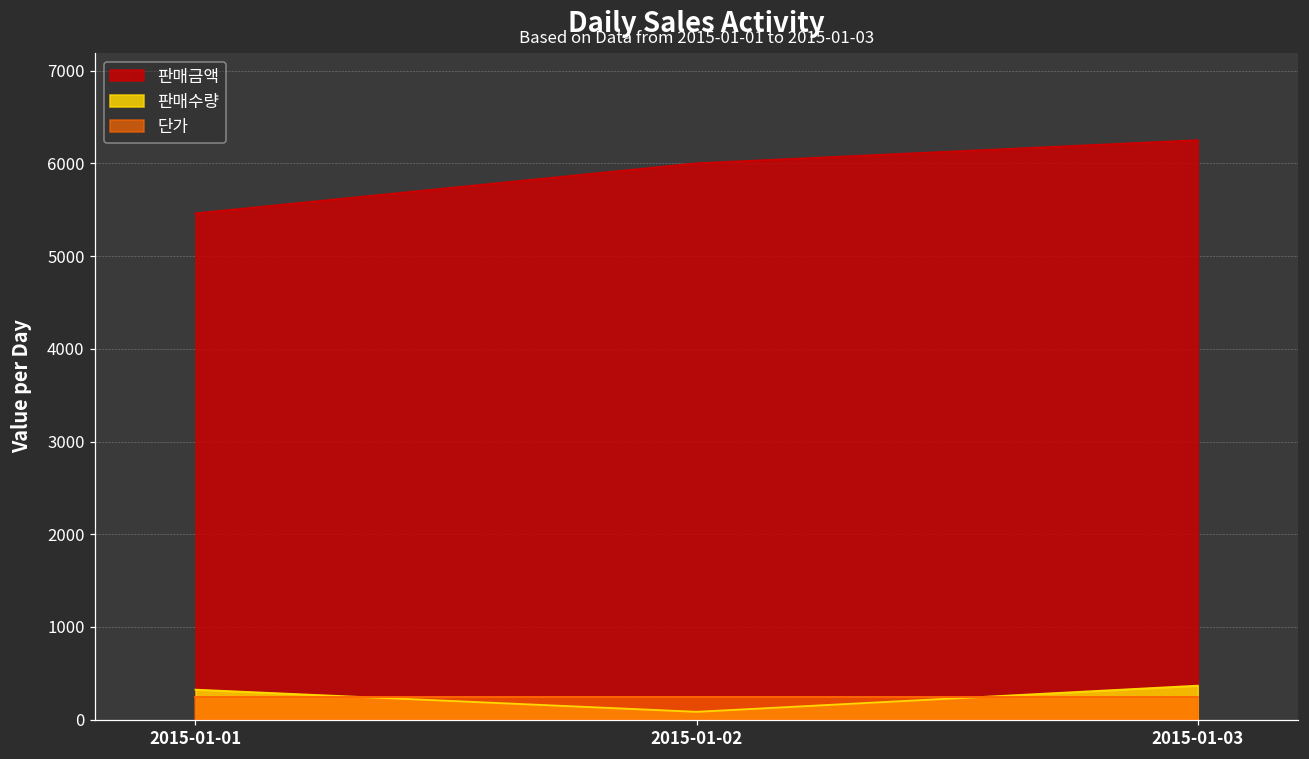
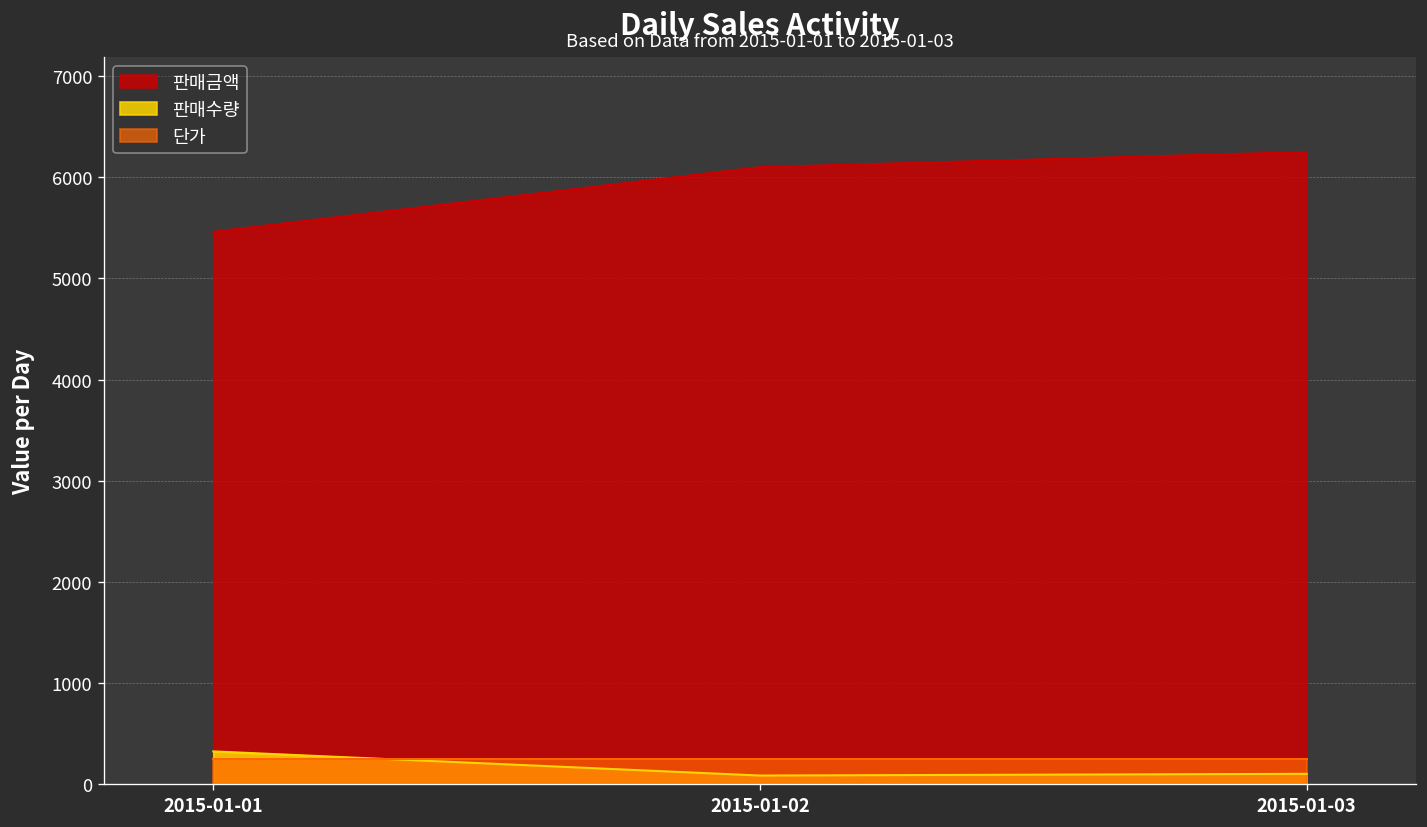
판매금액, 2015-01-02: 6000 -> 6100
판매수량, 2015-01-03: 400 -> 100
